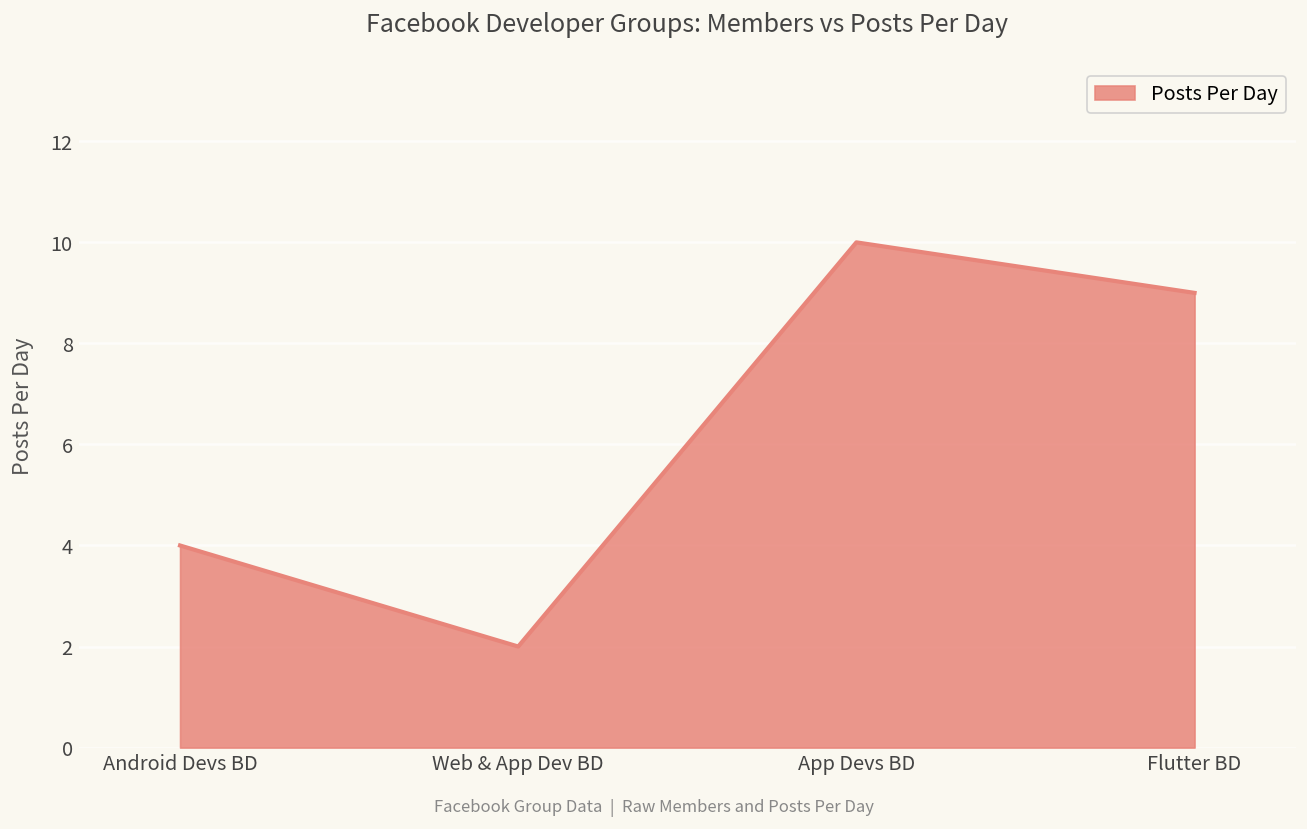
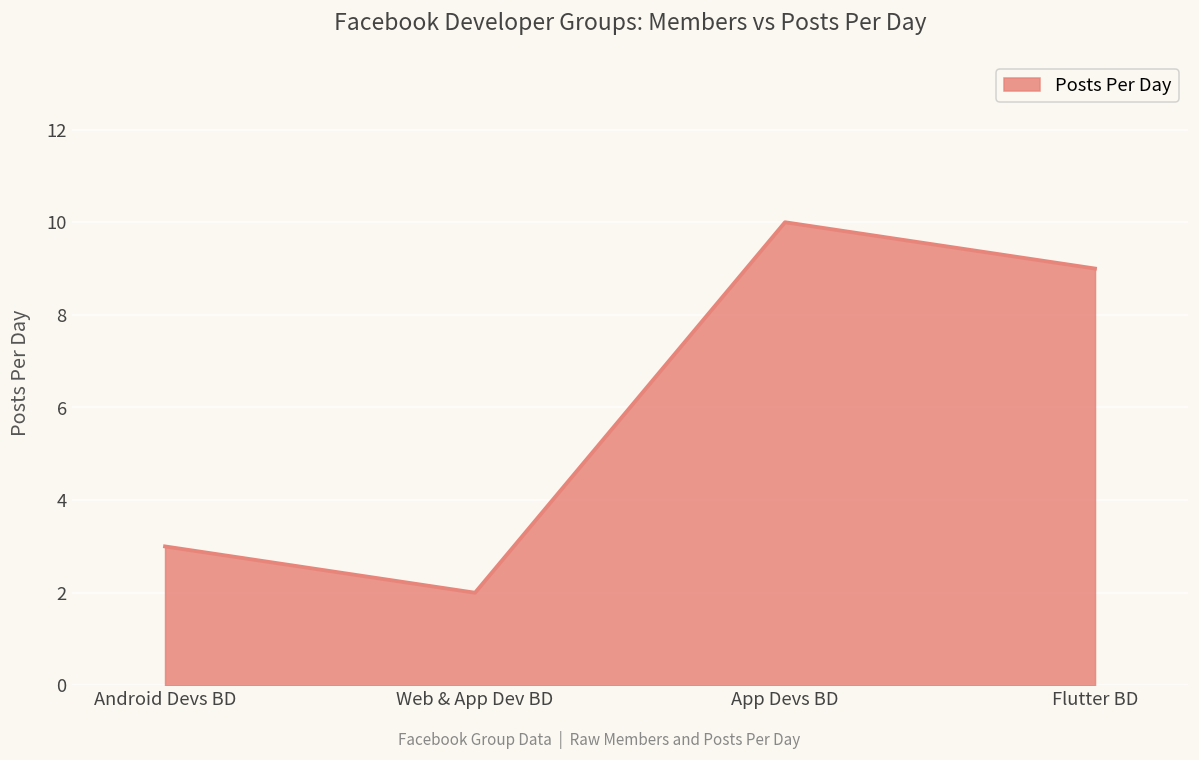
Android Devs BD: 4 -> 3
